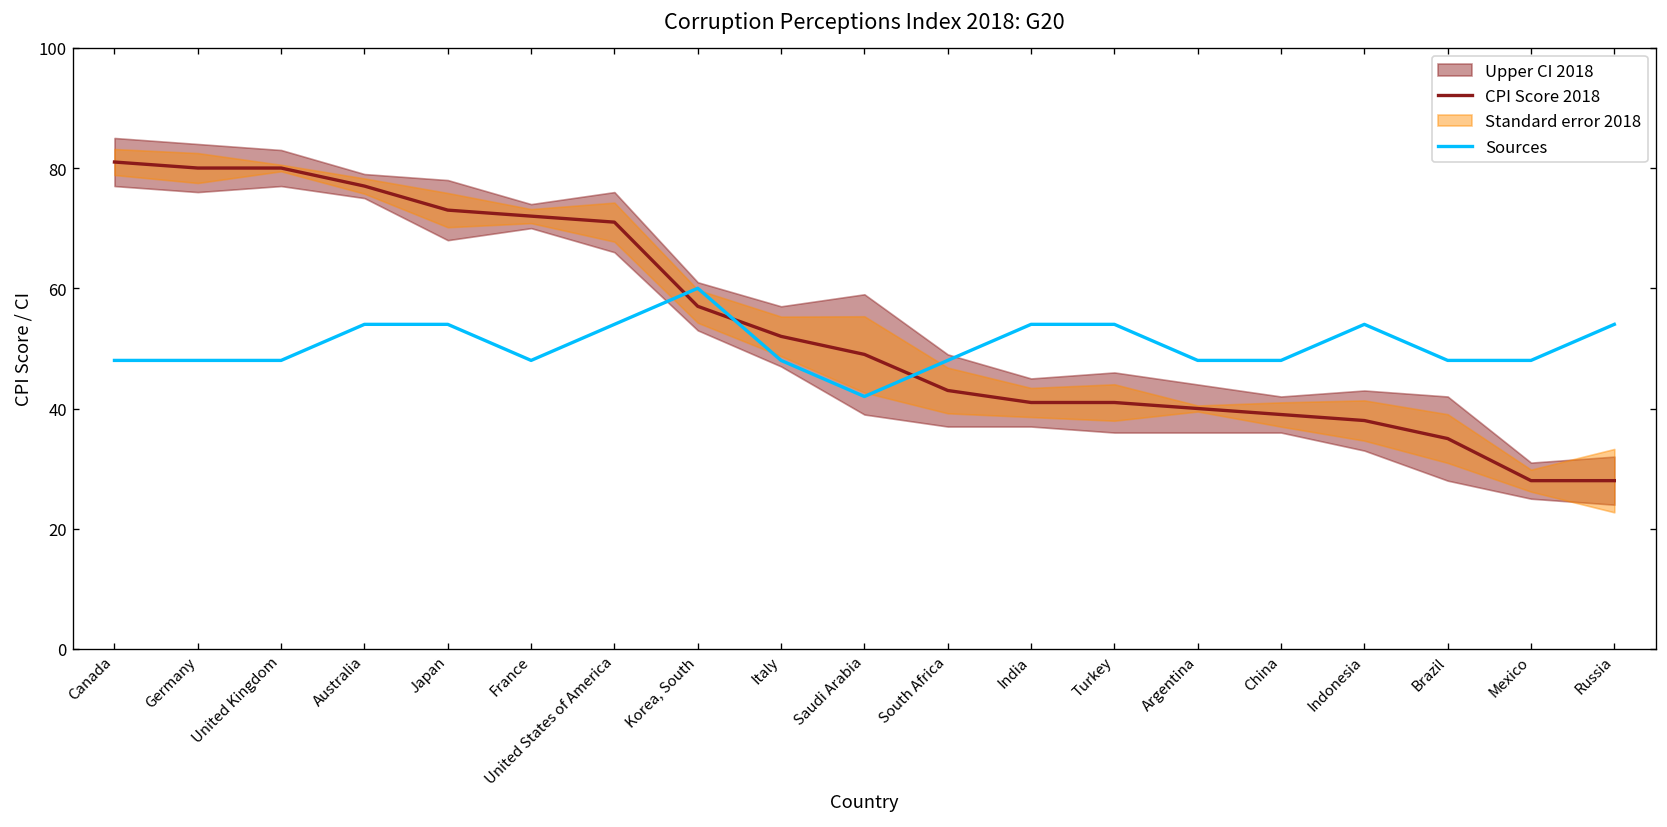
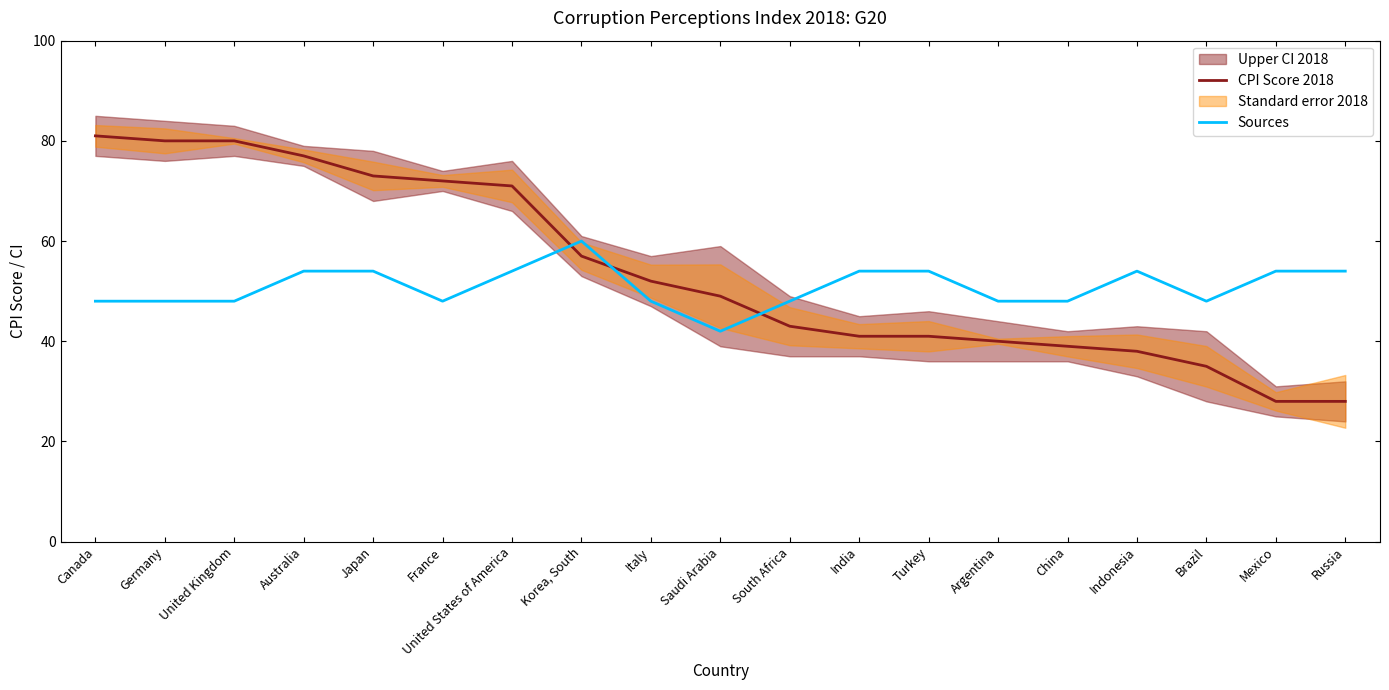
Sources, Mexico: 48 -> 54
